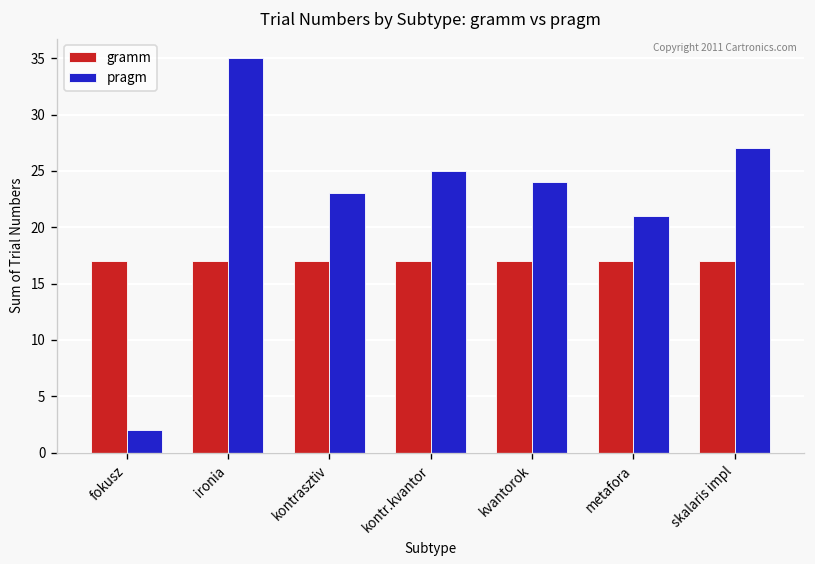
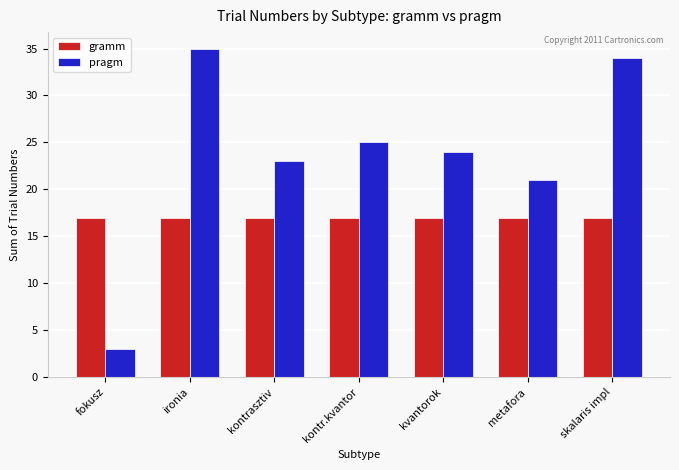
pragm, fokusz: 2 -> 3
pragm, skalaris impl: 27 -> 34
